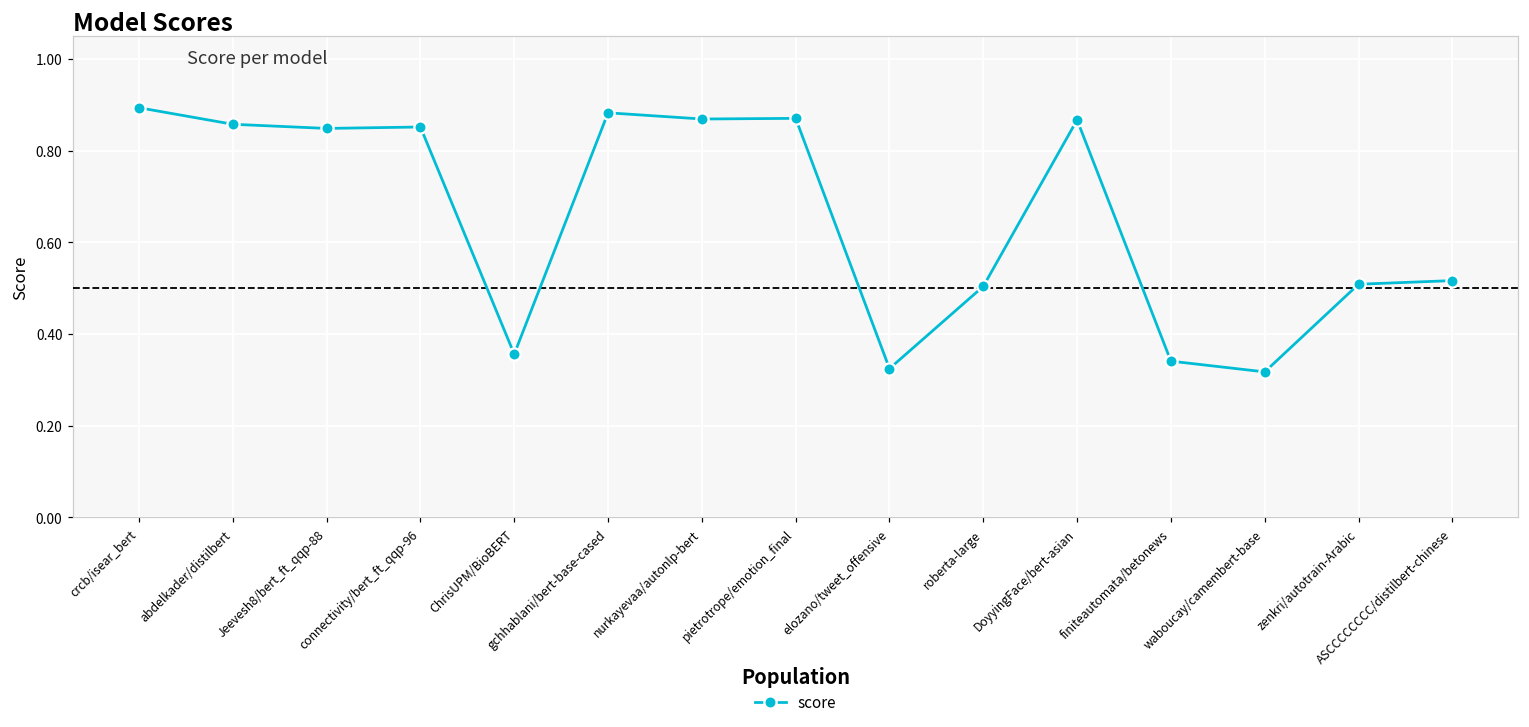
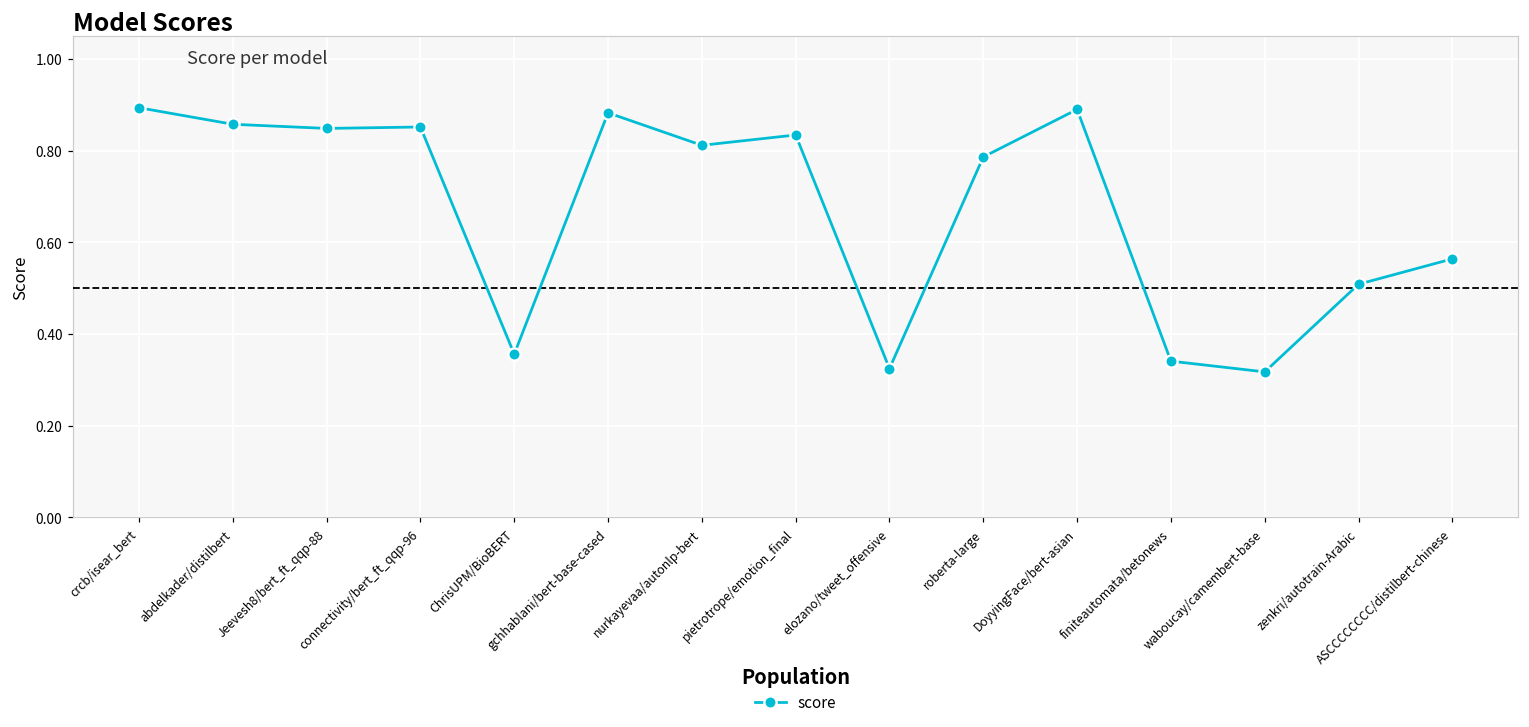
nurkayevaa/autonlp-bert: 0.87 -> 0.81
pietrotrope/emotion_final: 0.87 -> 0.83
roberta-large: 0.50 -> 0.79
DoyyingFace/bert-asian: 0.87 -> 0.89
ASCCCCCCCC/distilbert-chinese: 0.52 -> 0.56
